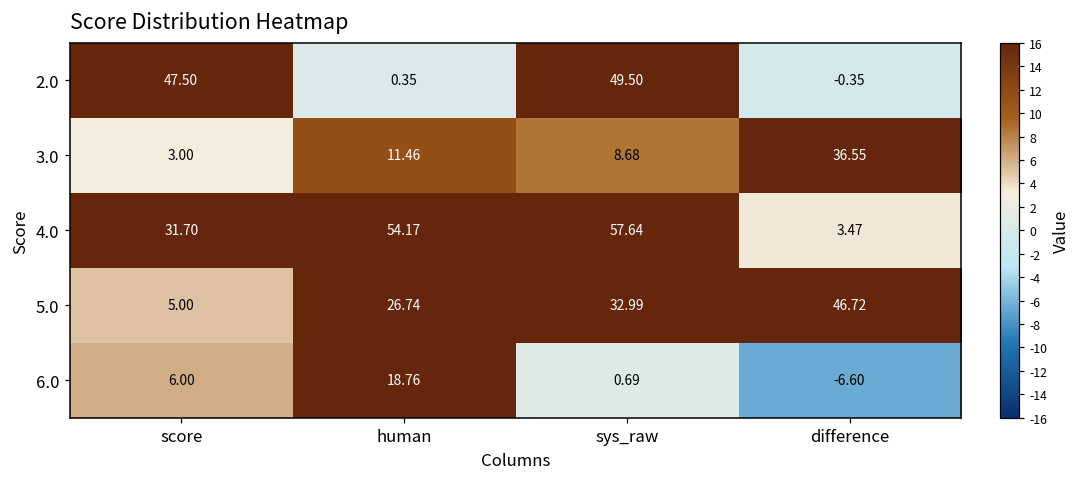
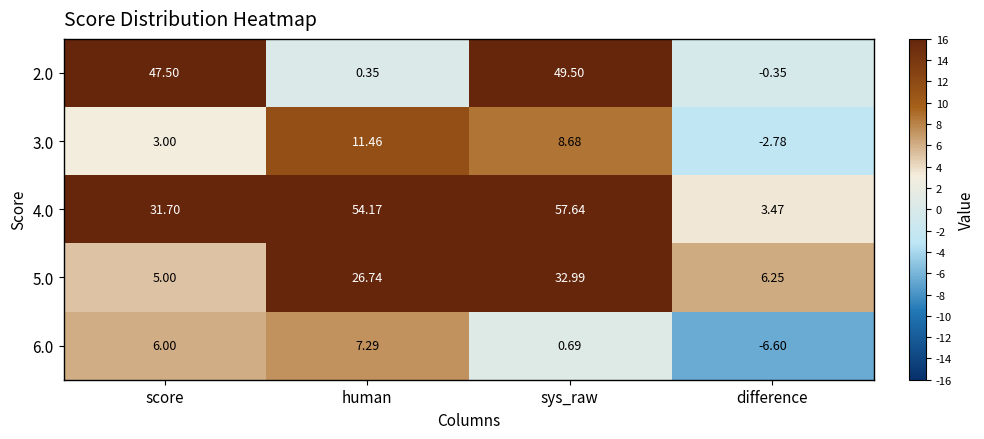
3.0, difference: 36.55 -> -2.78
5.0, difference: 46.72 -> 6.25
6.0, human: 18.76 -> 7.29
